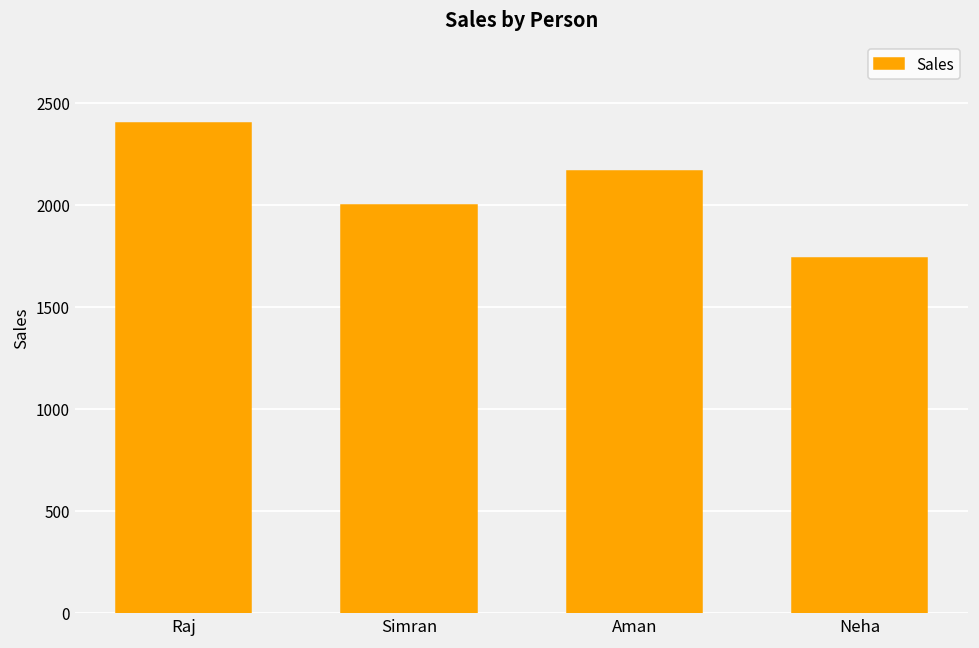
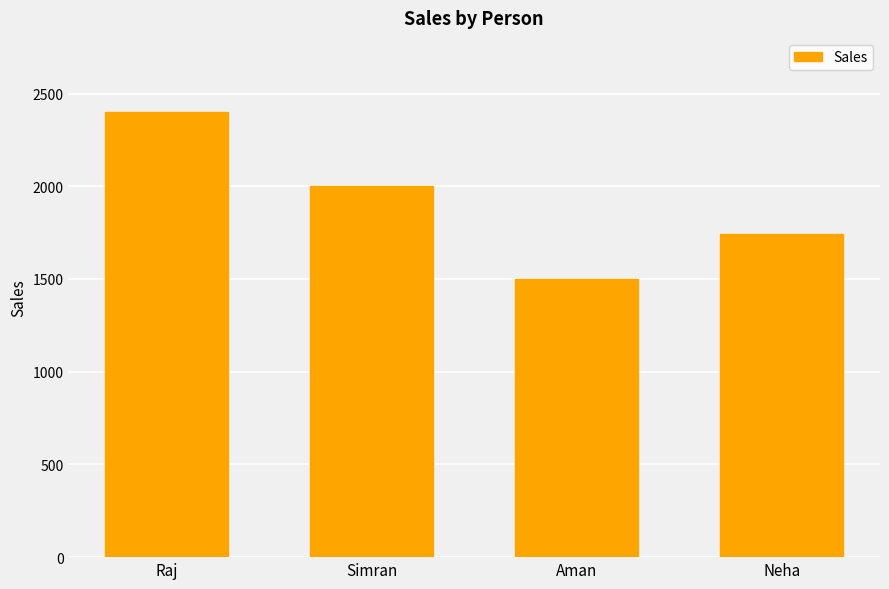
Aman: 2170 -> 1500
